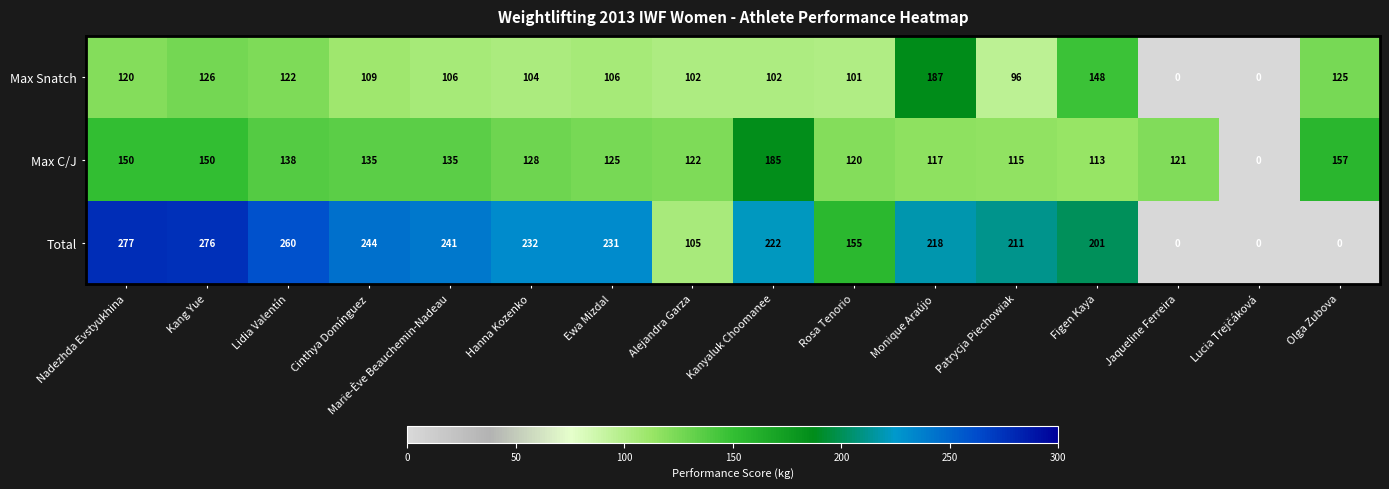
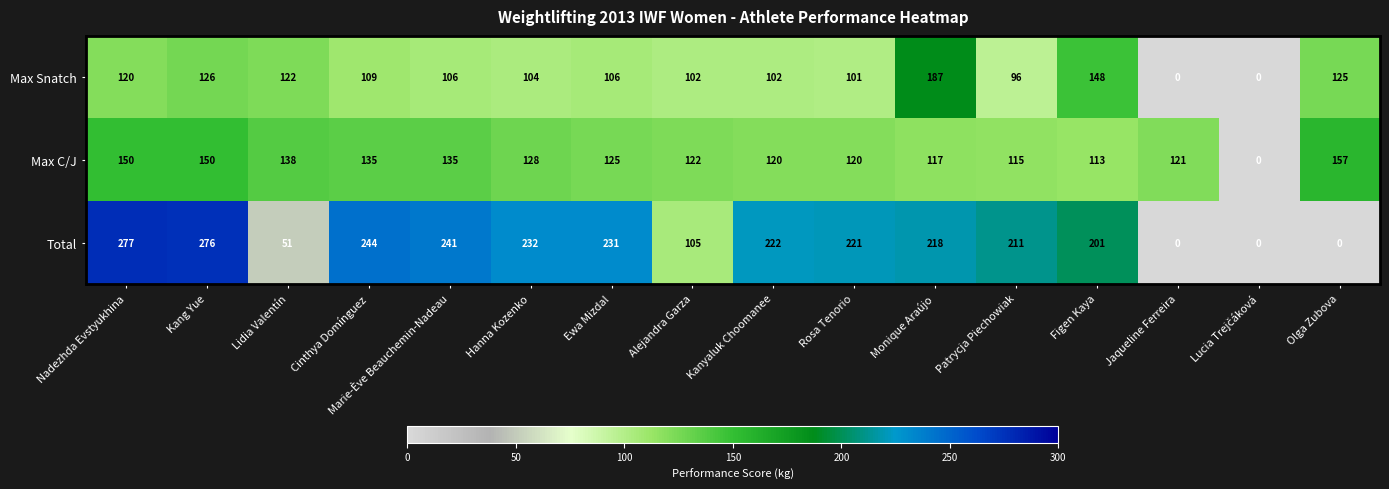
Max C/J, Kanyaluk Choomanee: 185 -> 120
Total, Lidia Valentín: 260 -> 51
Total, Rosa Tenorio: 155 -> 221
